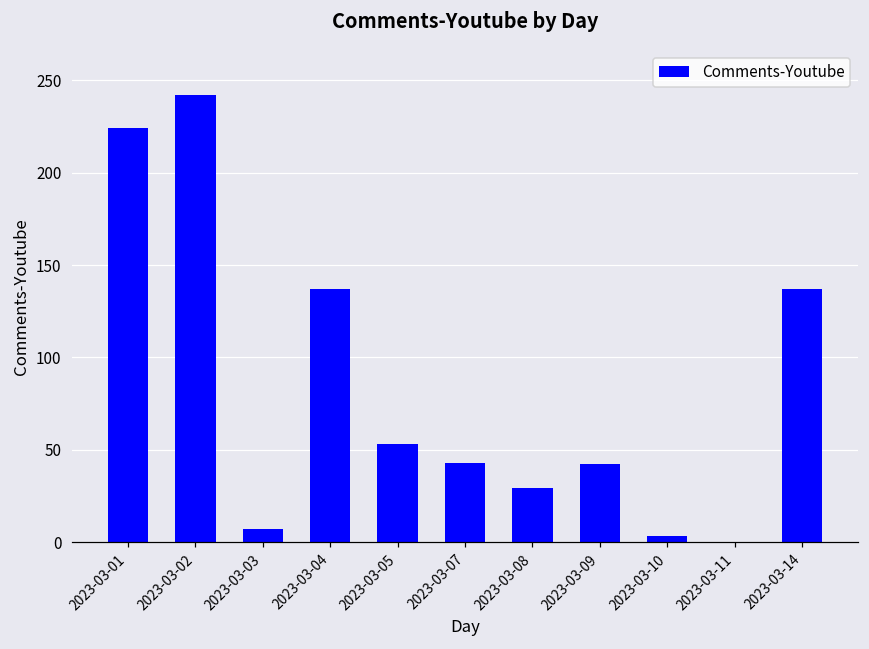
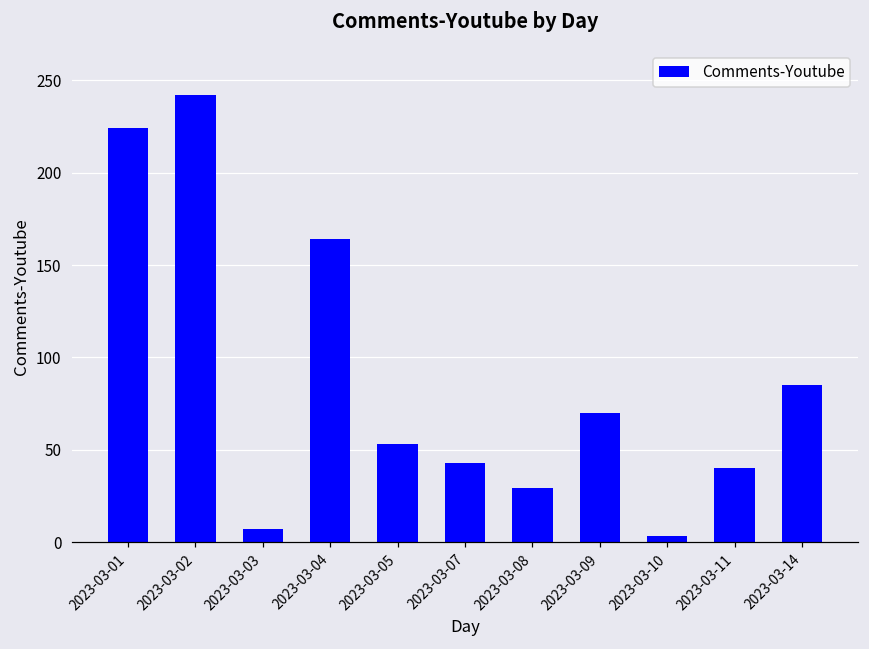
2023-03-04: 137 -> 164
2023-03-09: 42 -> 70
2023-03-11: 0 -> 40
2023-03-14: 137 -> 85
